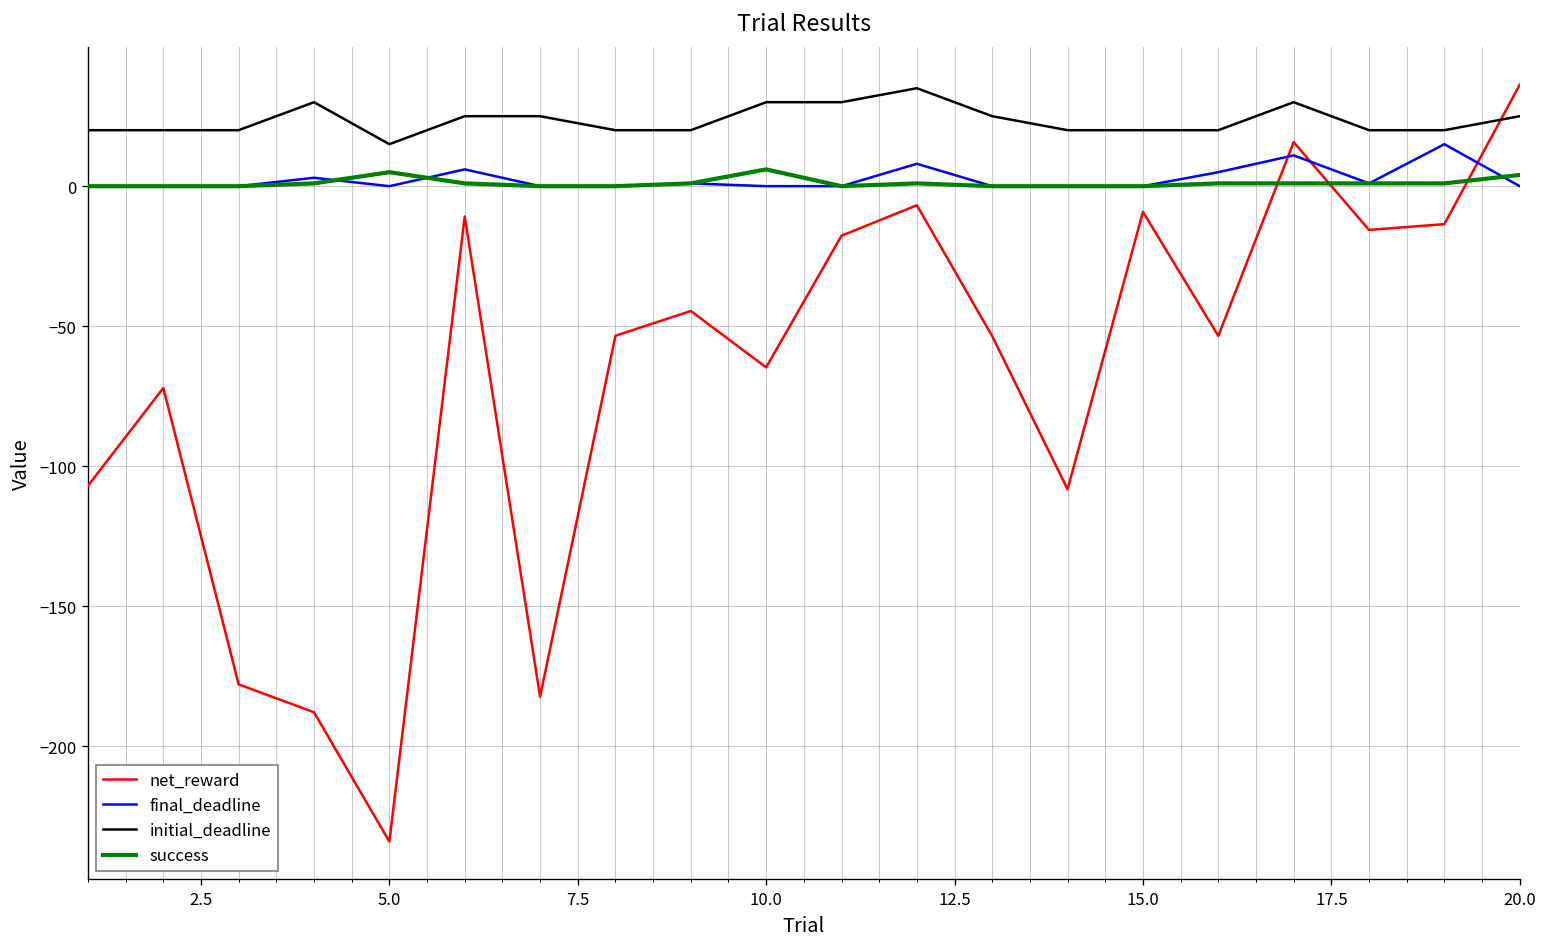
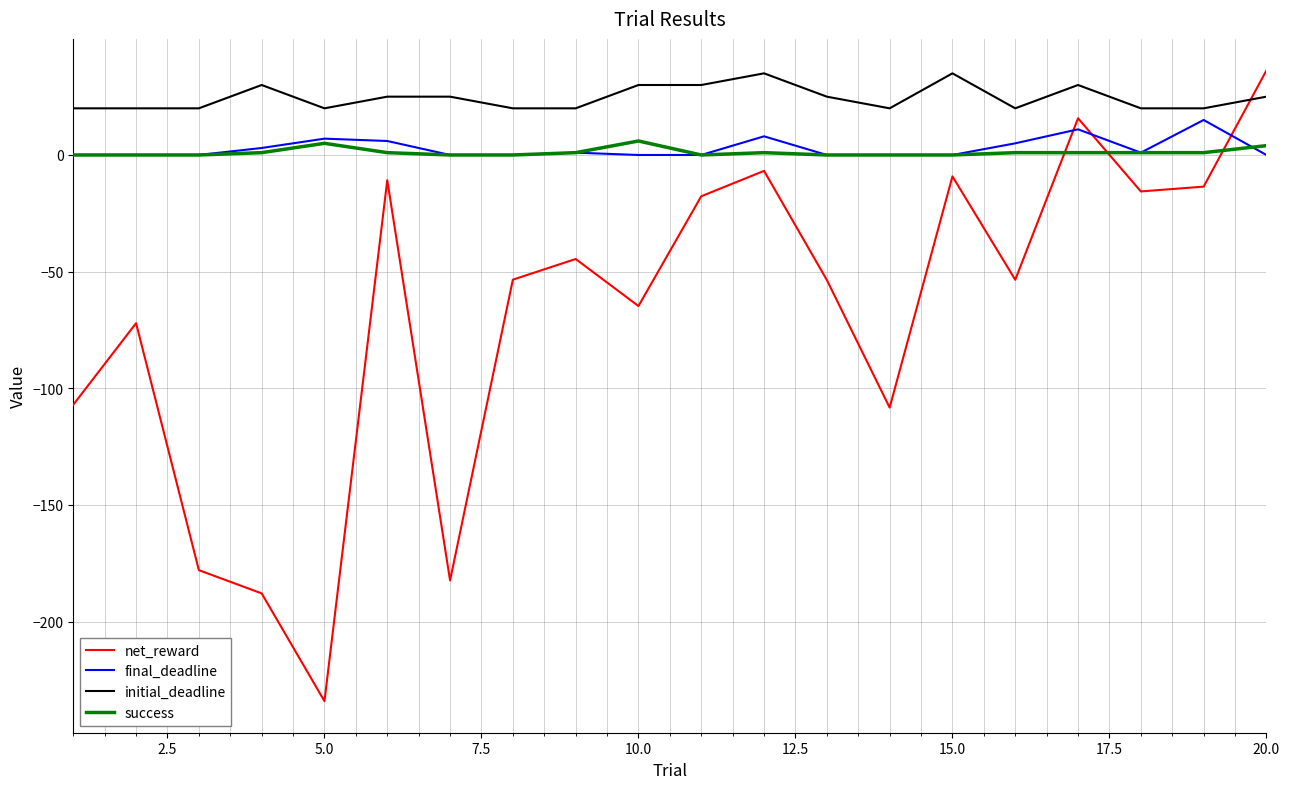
final_deadline, 5.0: 0 -> 7
initial_deadline, 5.0: 15 -> 20
initial_deadline, 15.0: 20 -> 35
